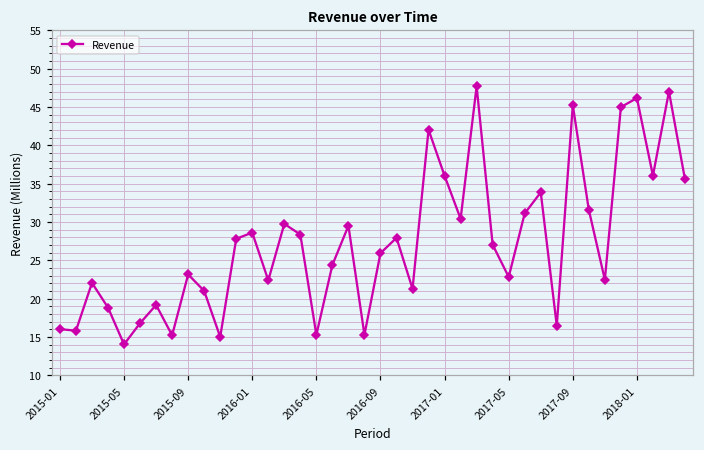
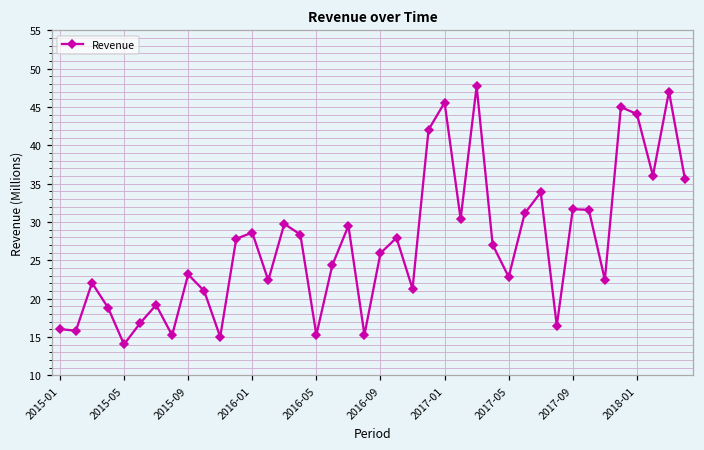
2017-01: 36 -> 46
2017-09: 45 -> 32
2018-01: 46 -> 44
